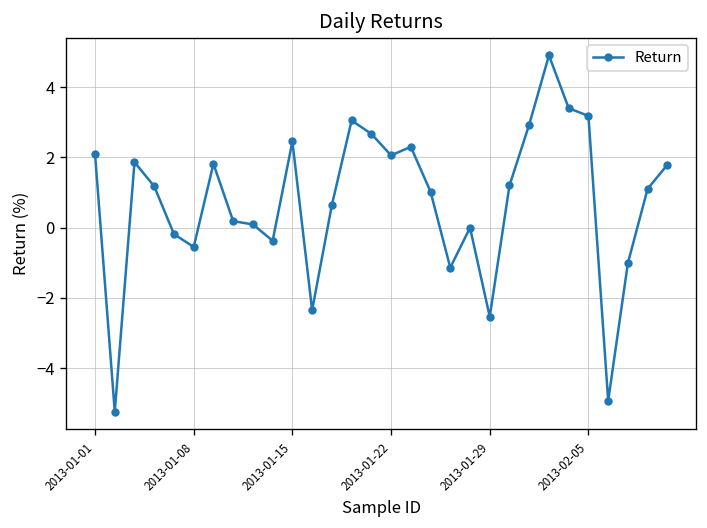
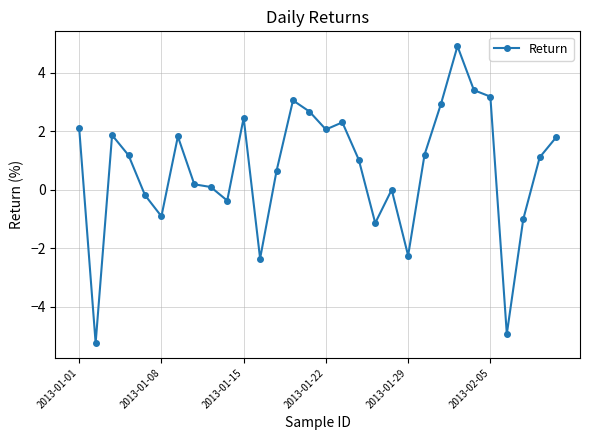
2013-01-08: -0.5 -> -0.9
2013-01-29: -2.5 -> -2.3
